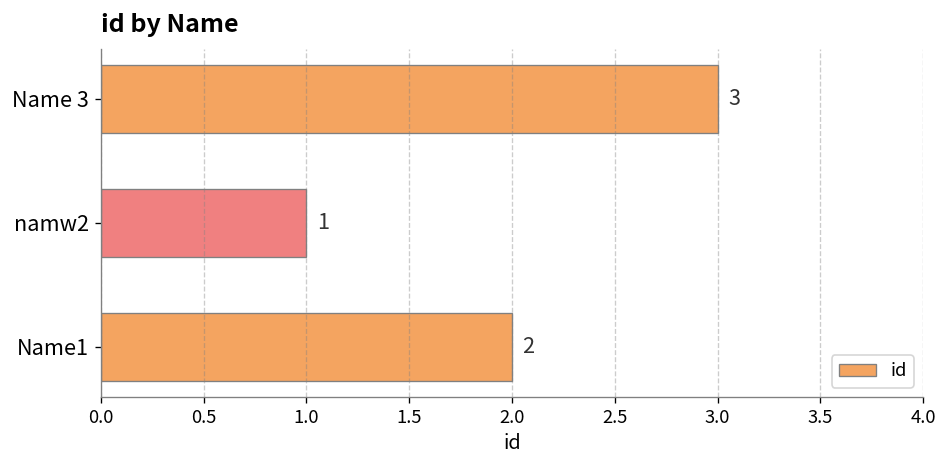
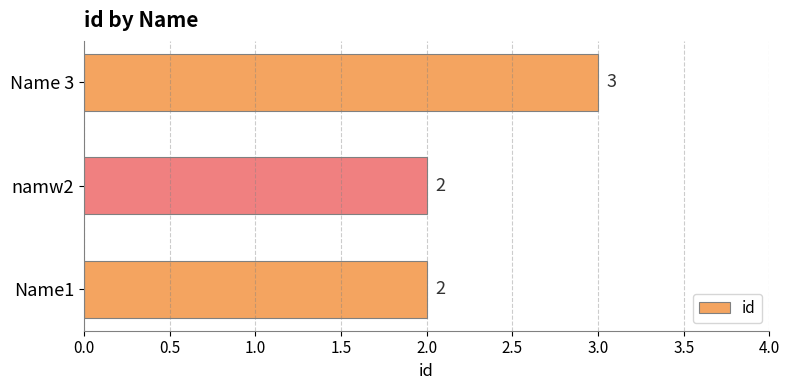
namw2: 1 -> 2
